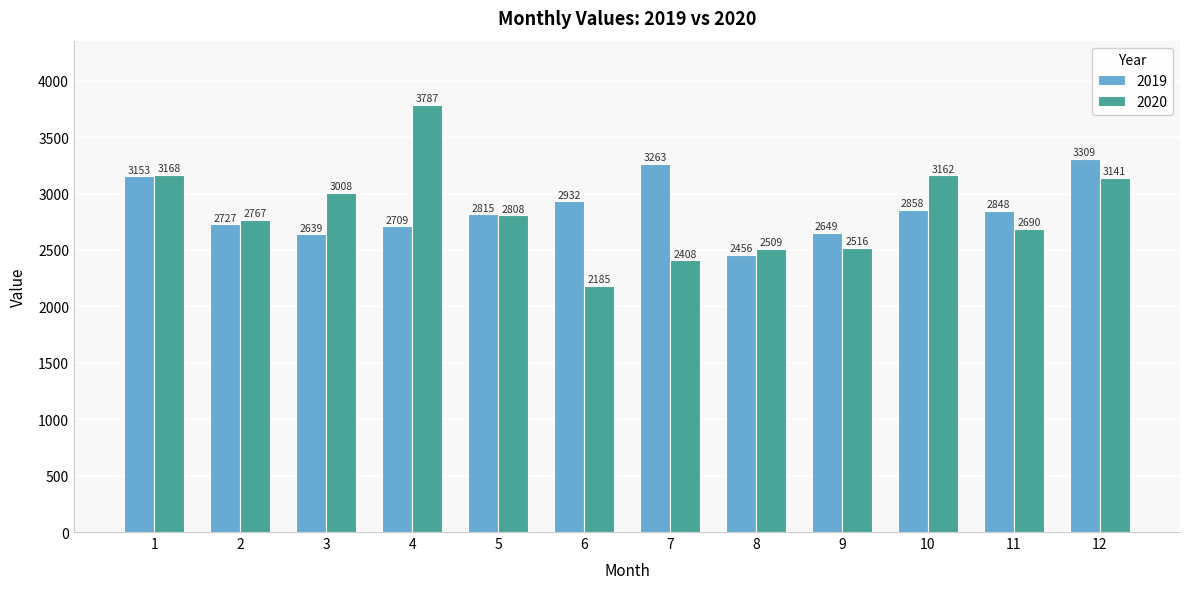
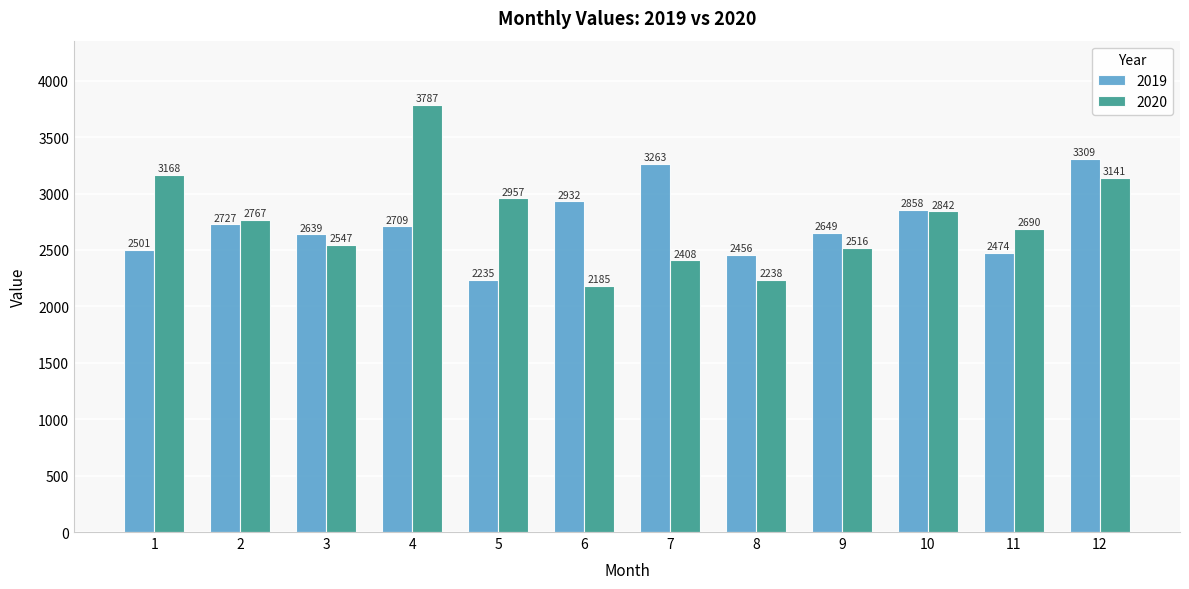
2019, 1: 3153 -> 2501
2020, 3: 3008 -> 2547
2019, 5: 2815 -> 2235
2020, 5: 2808 -> 2957
2020, 8: 2509 -> 2238
2020, 10: 3162 -> 2842
2019, 11: 2848 -> 2474
